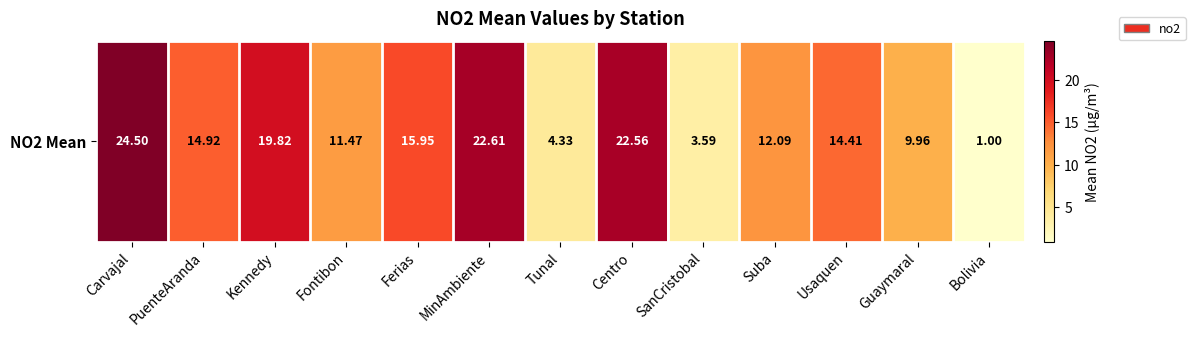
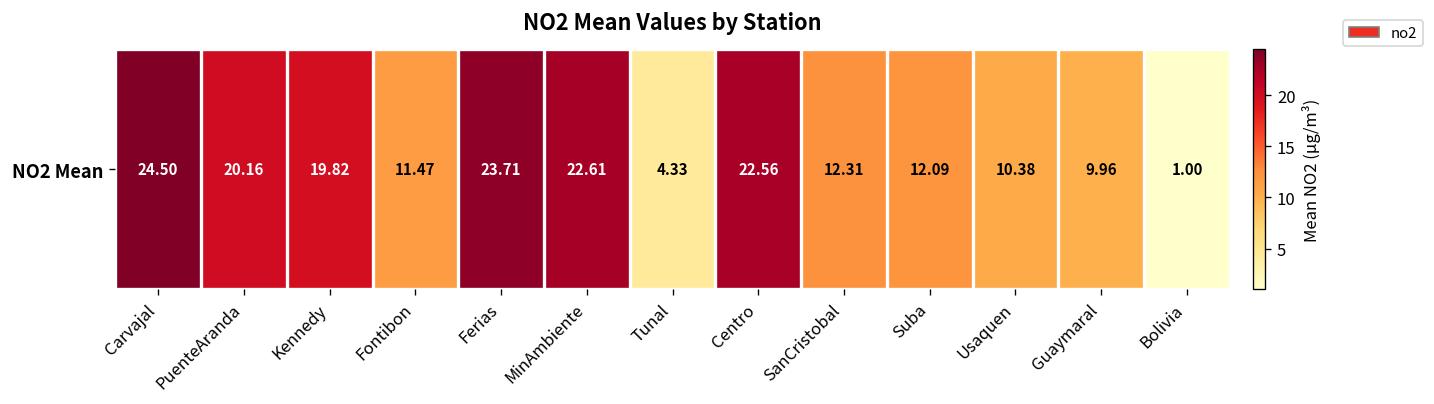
NO2 Mean, PuenteAranda: 14.92 -> 20.16
NO2 Mean, Ferias: 15.95 -> 23.71
NO2 Mean, SanCristobal: 3.59 -> 12.31
NO2 Mean, Usaquen: 14.41 -> 10.38
